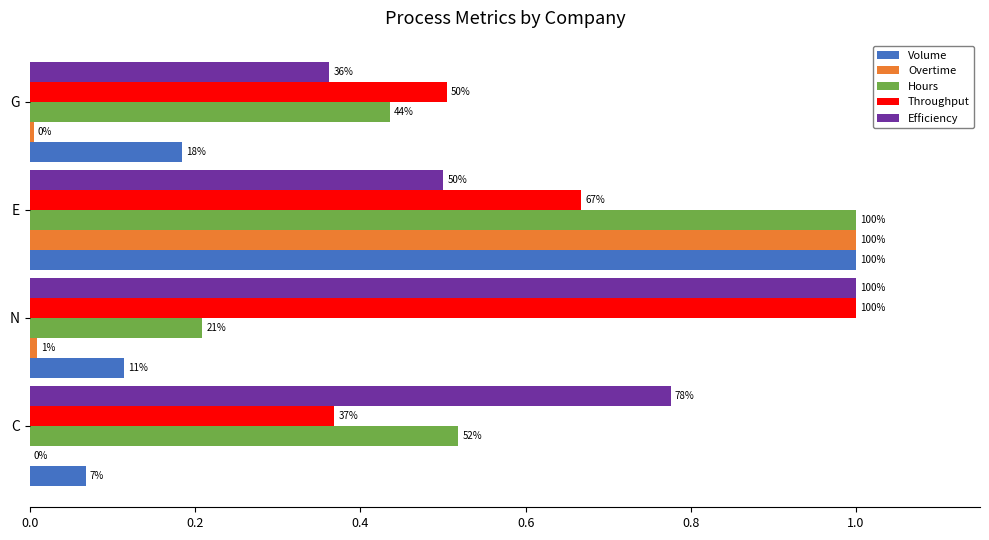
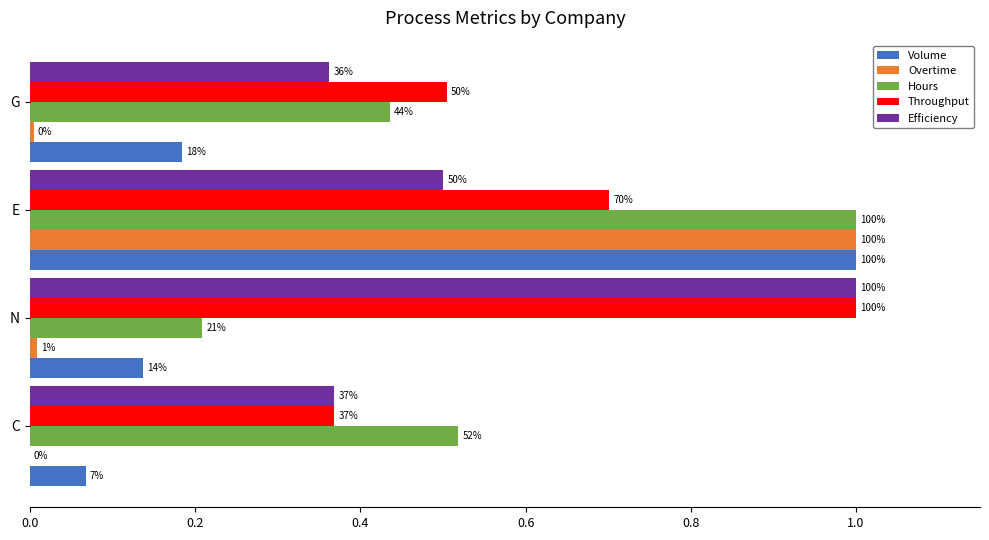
Throughput, E: 67% -> 70%
Volume, N: 11% -> 14%
Efficiency, C: 78% -> 37%
